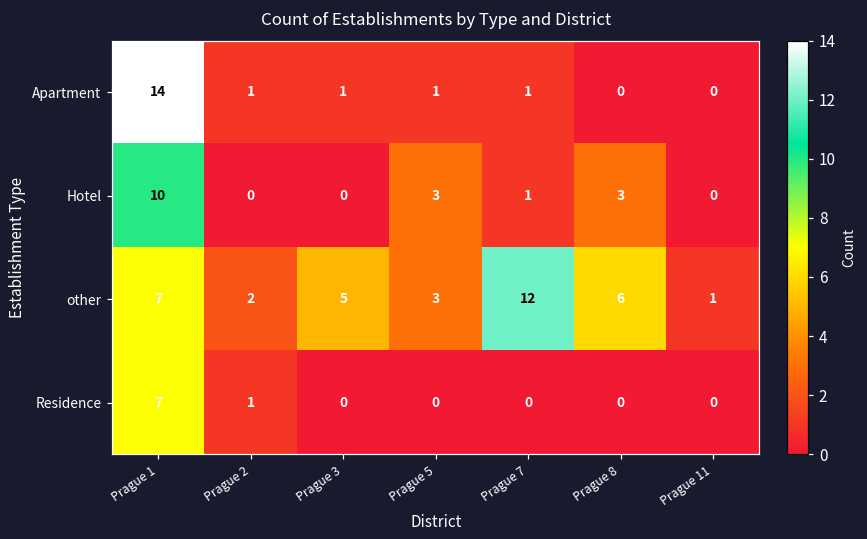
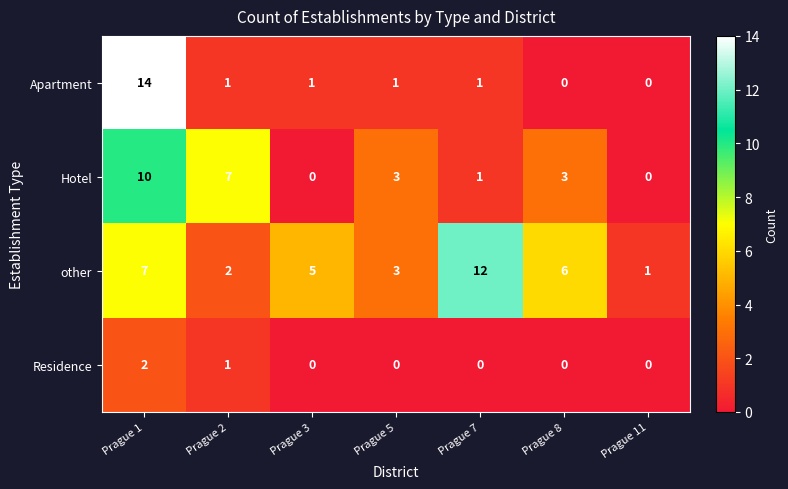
Hotel, Prague 2: 0 -> 7
Residence, Prague 1: 7 -> 2
